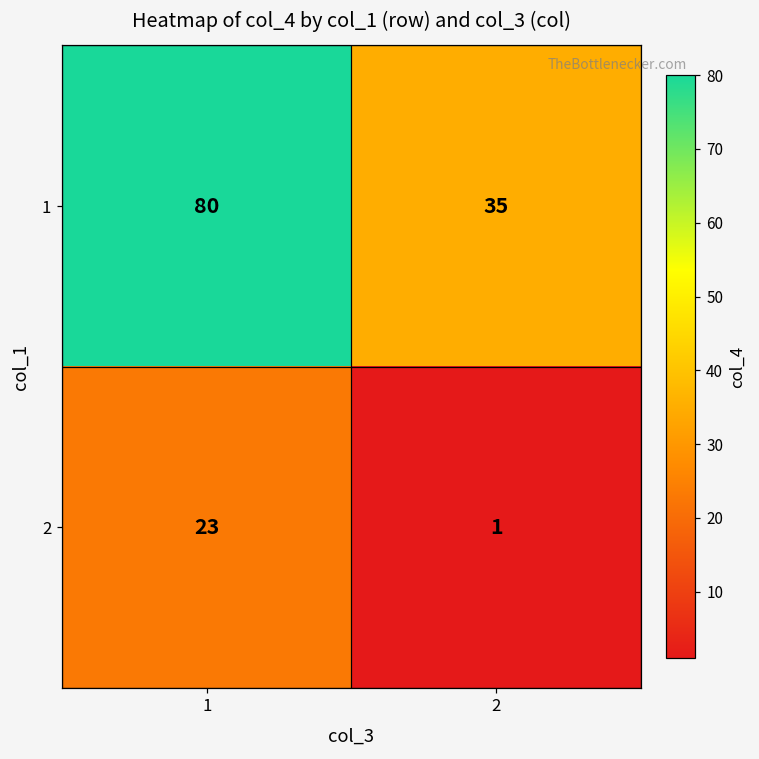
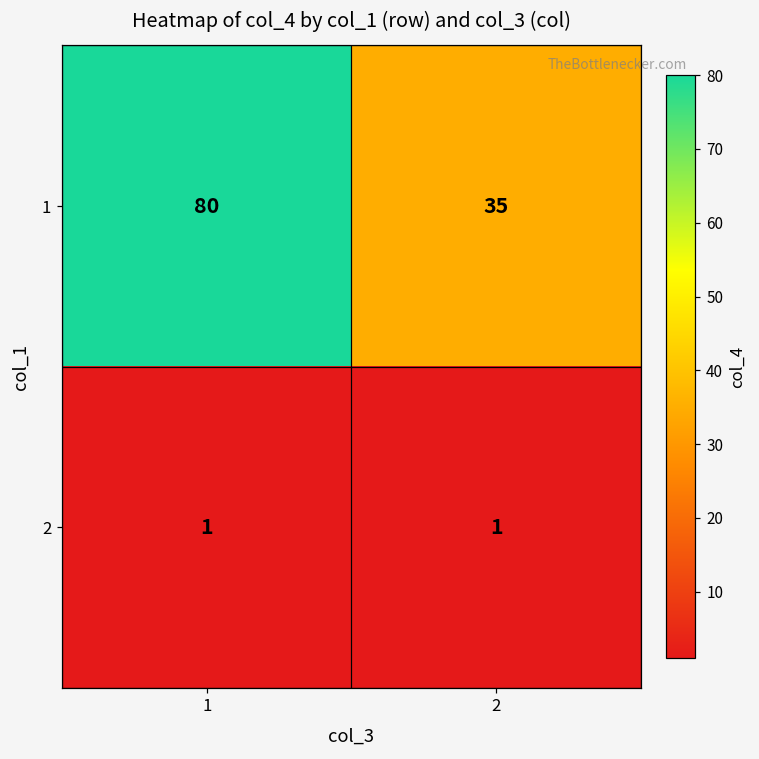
2, 1: 23 -> 1
